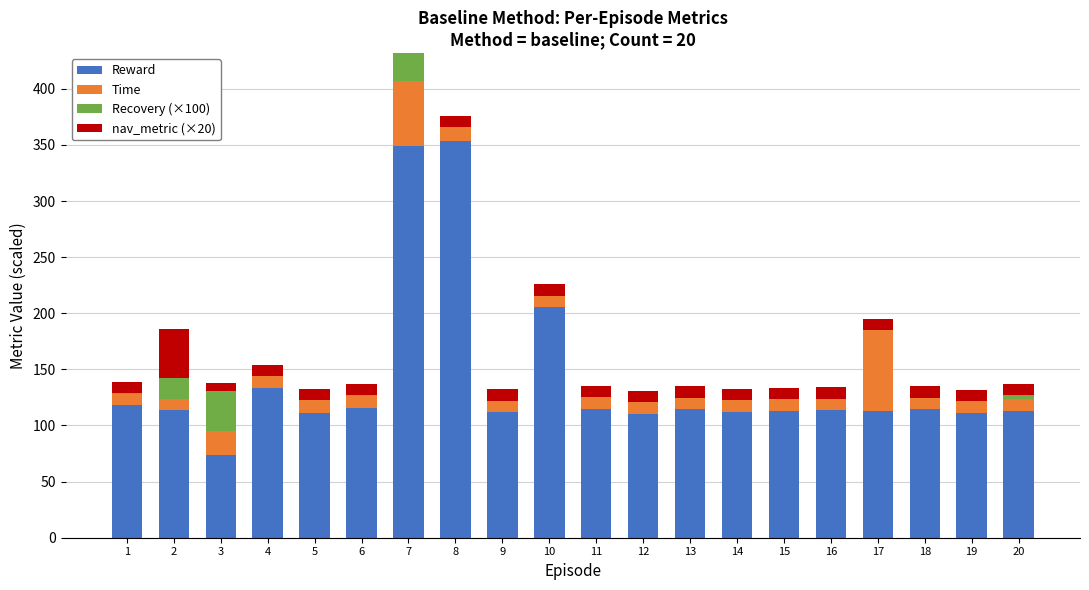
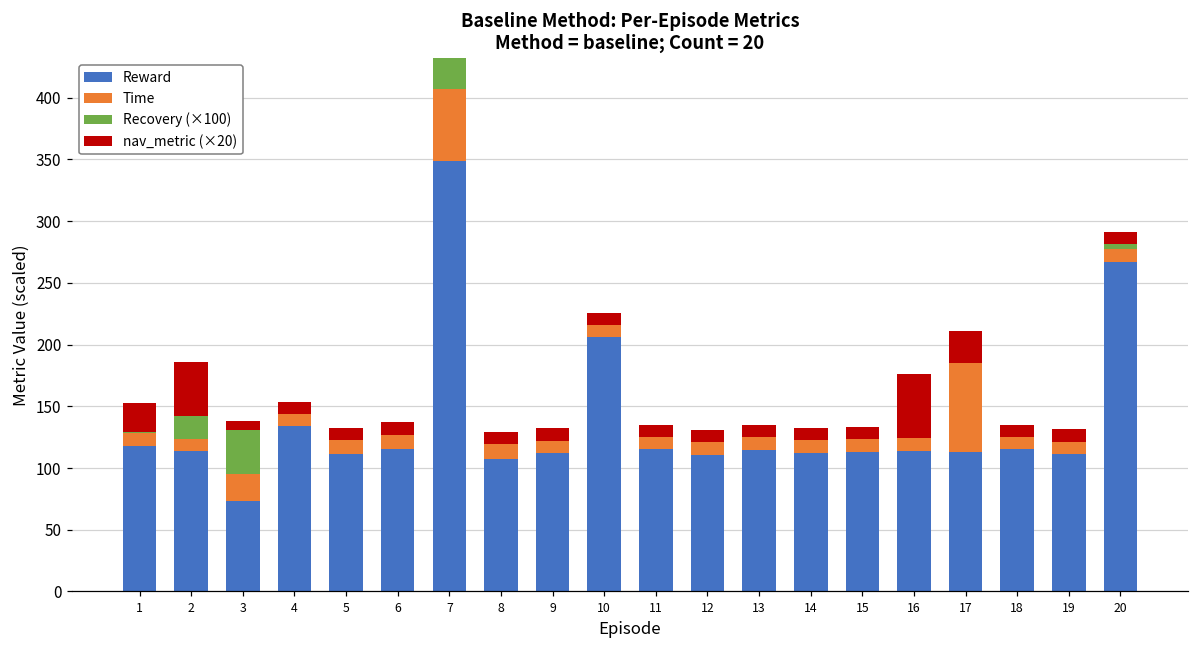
nav_metric (×20), 1: 10 -> 24
Reward, 8: 354 -> 107
nav_metric (×20), 16: 10 -> 52
nav_metric (×20), 17: 10 -> 26
Reward, 20: 113 -> 267
